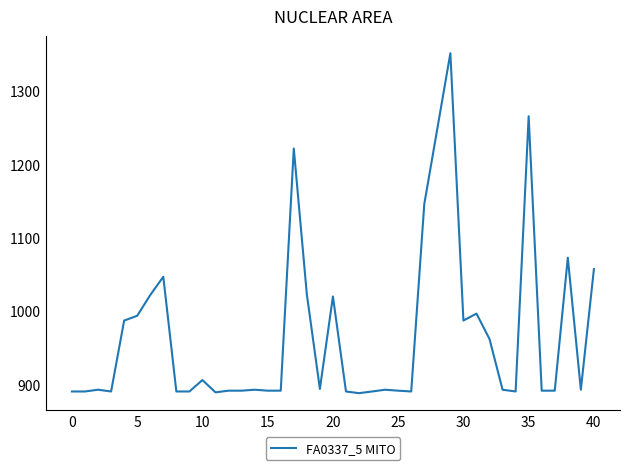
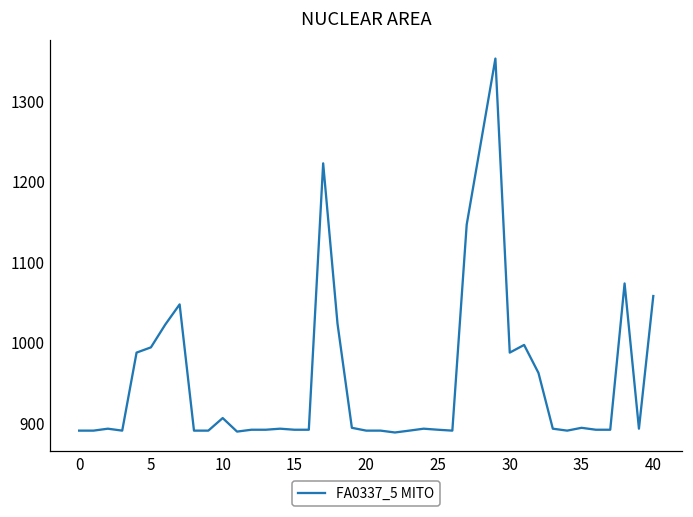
20: 1020 -> 890
35: 1270 -> 890
